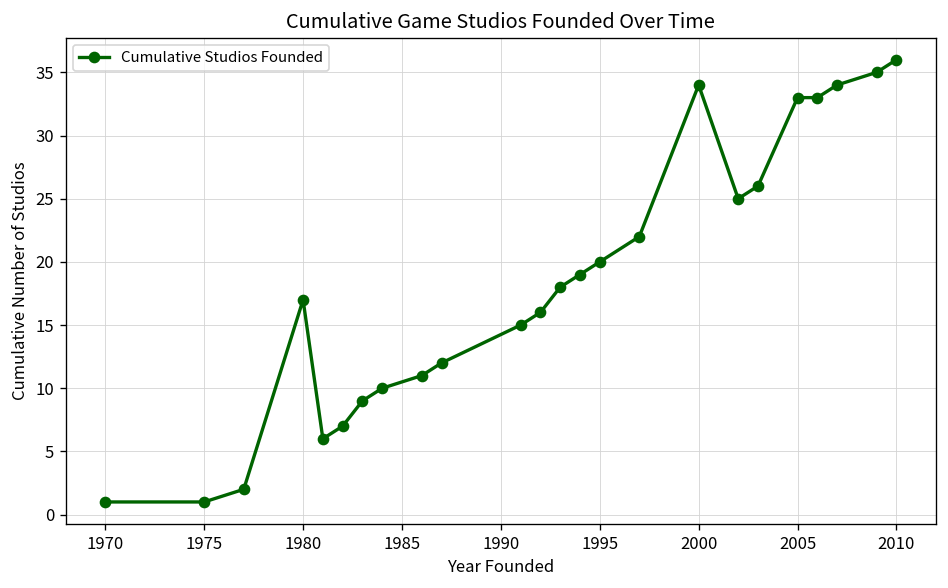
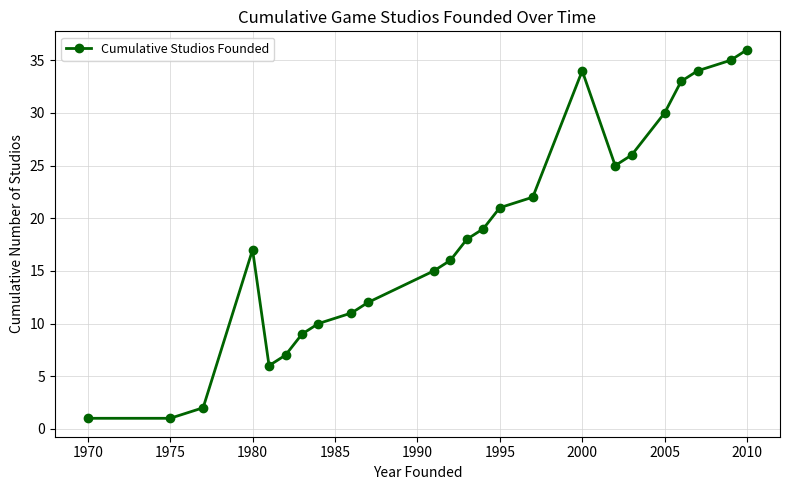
1995: 20 -> 21
2005: 33 -> 30
